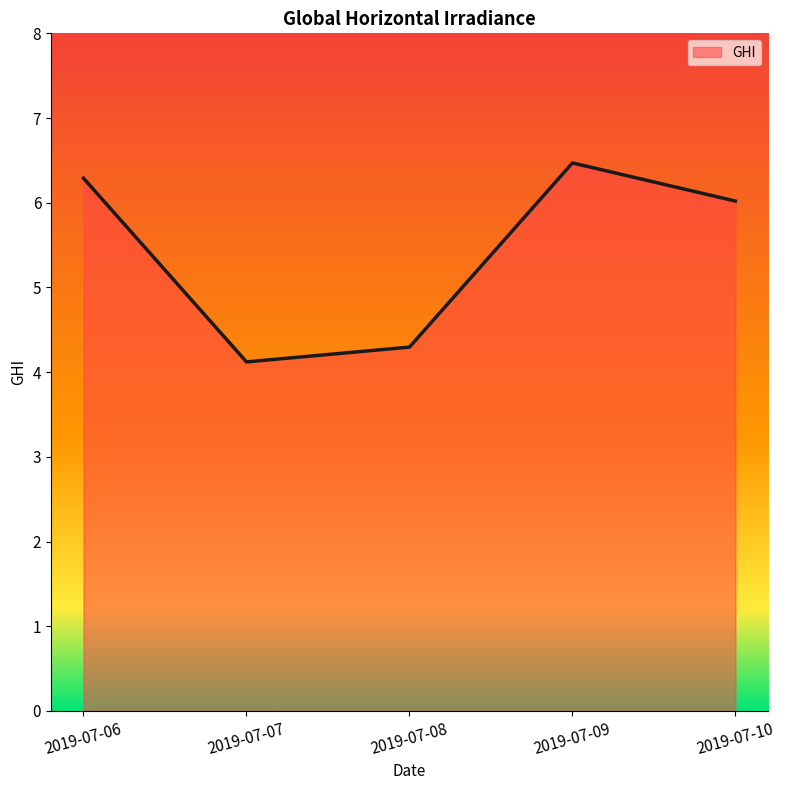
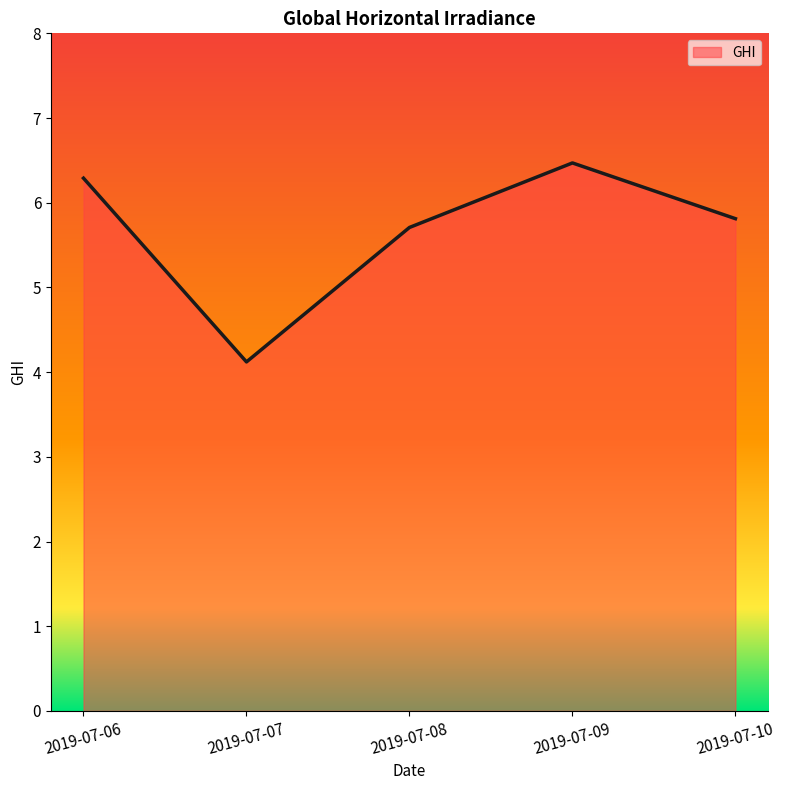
2019-07-08: 4.3 -> 5.7
2019-07-10: 6.0 -> 5.8
